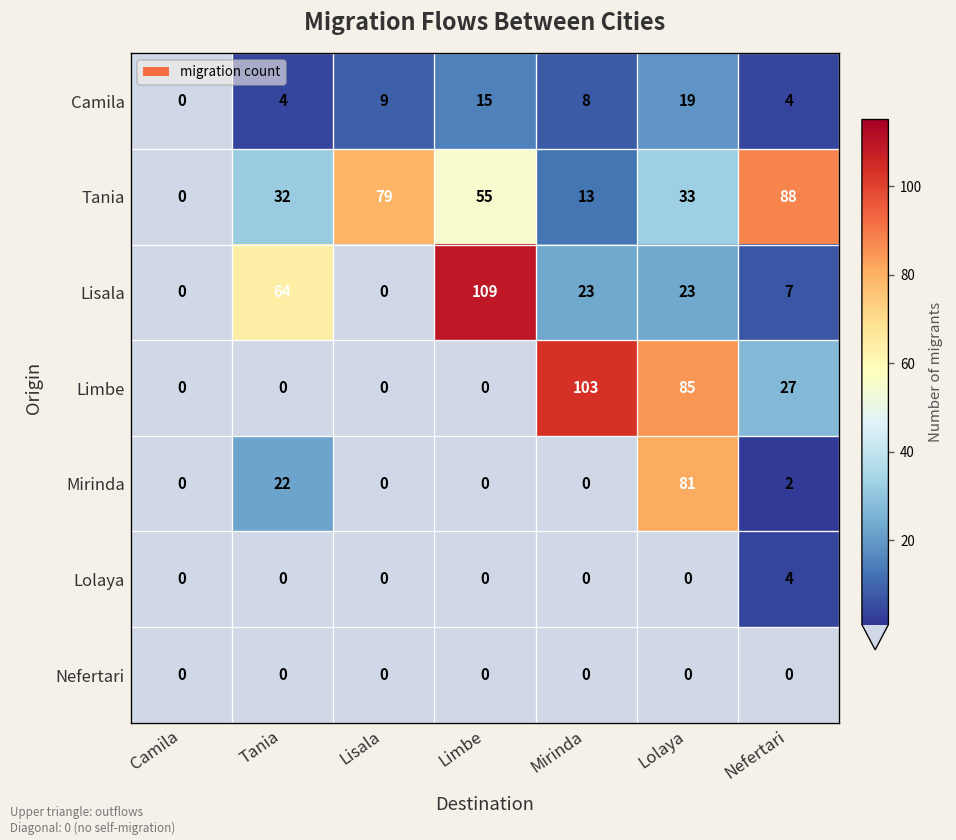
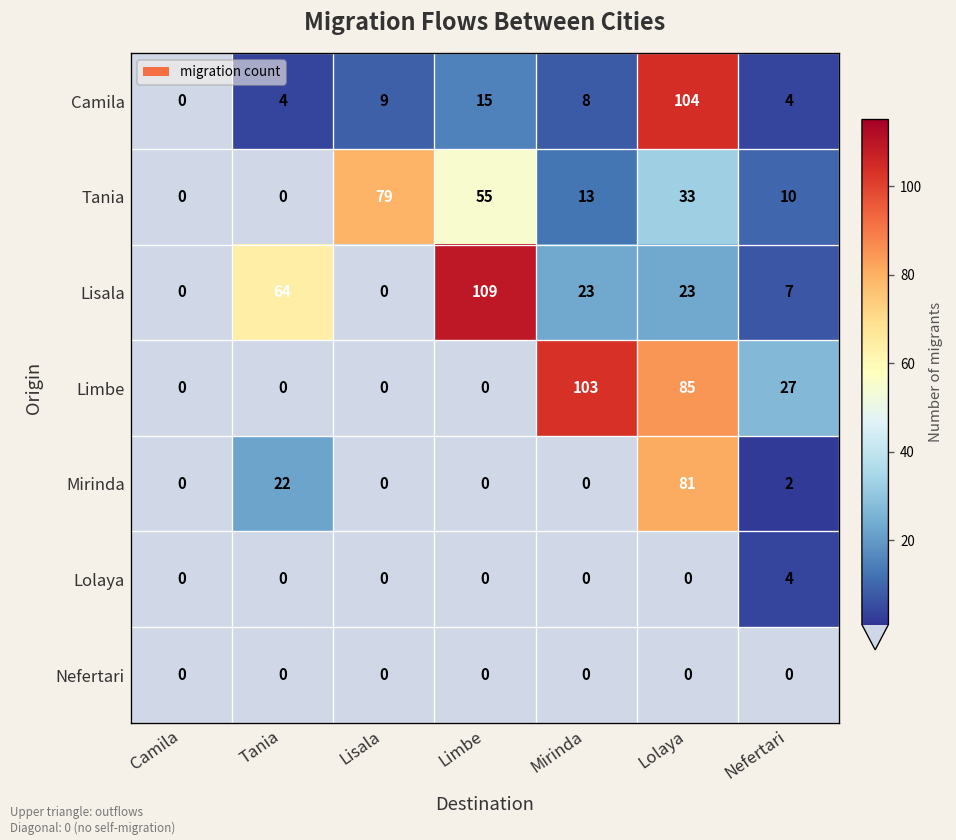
Camila, Lolaya: 19 -> 104
Tania, Tania: 32 -> 0
Tania, Nefertari: 88 -> 10
